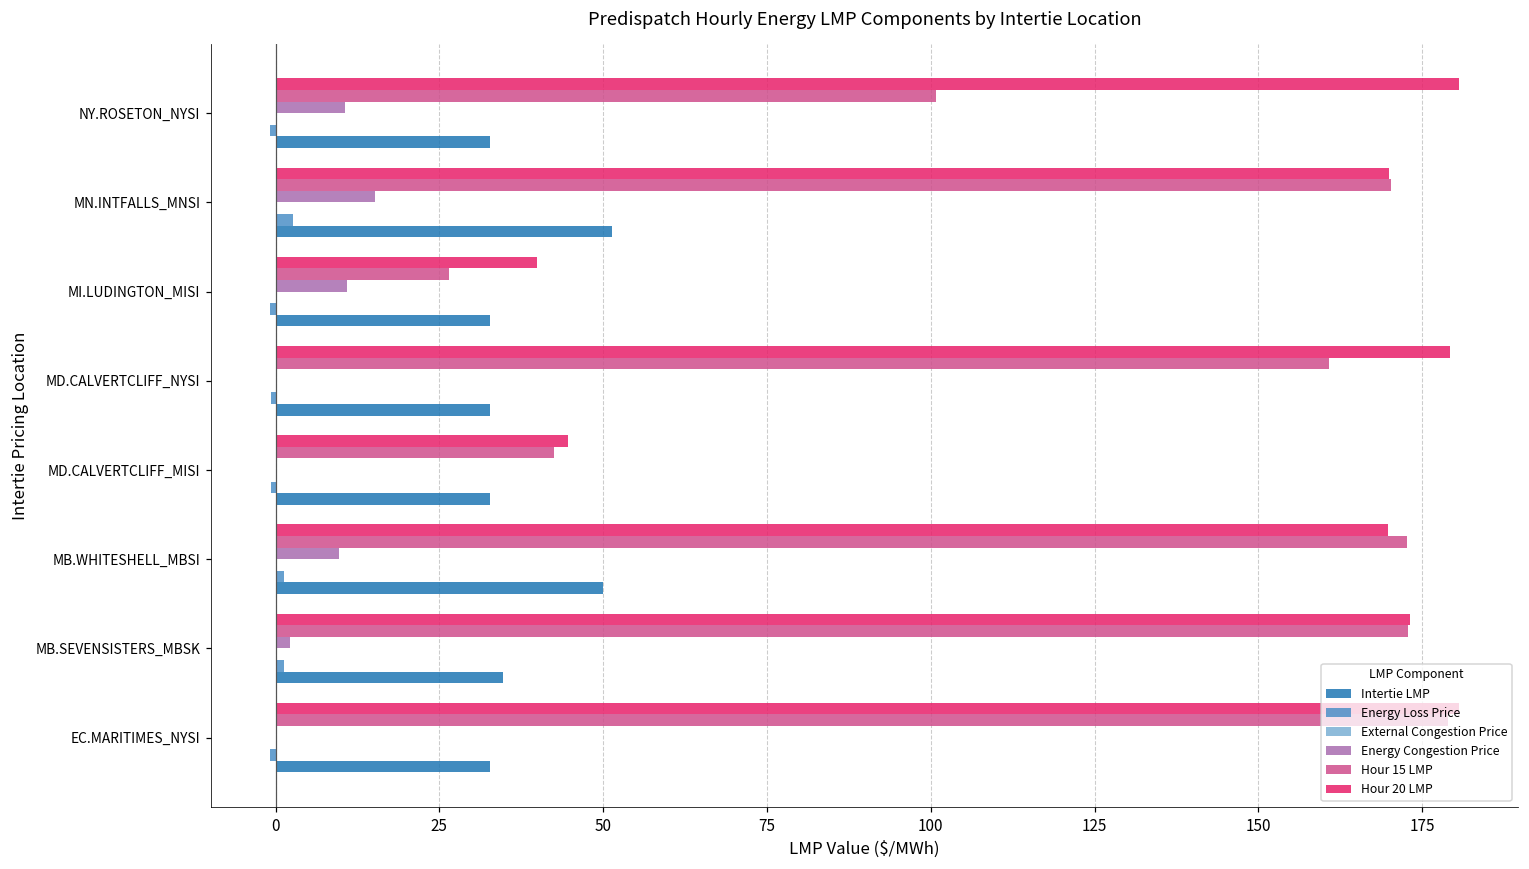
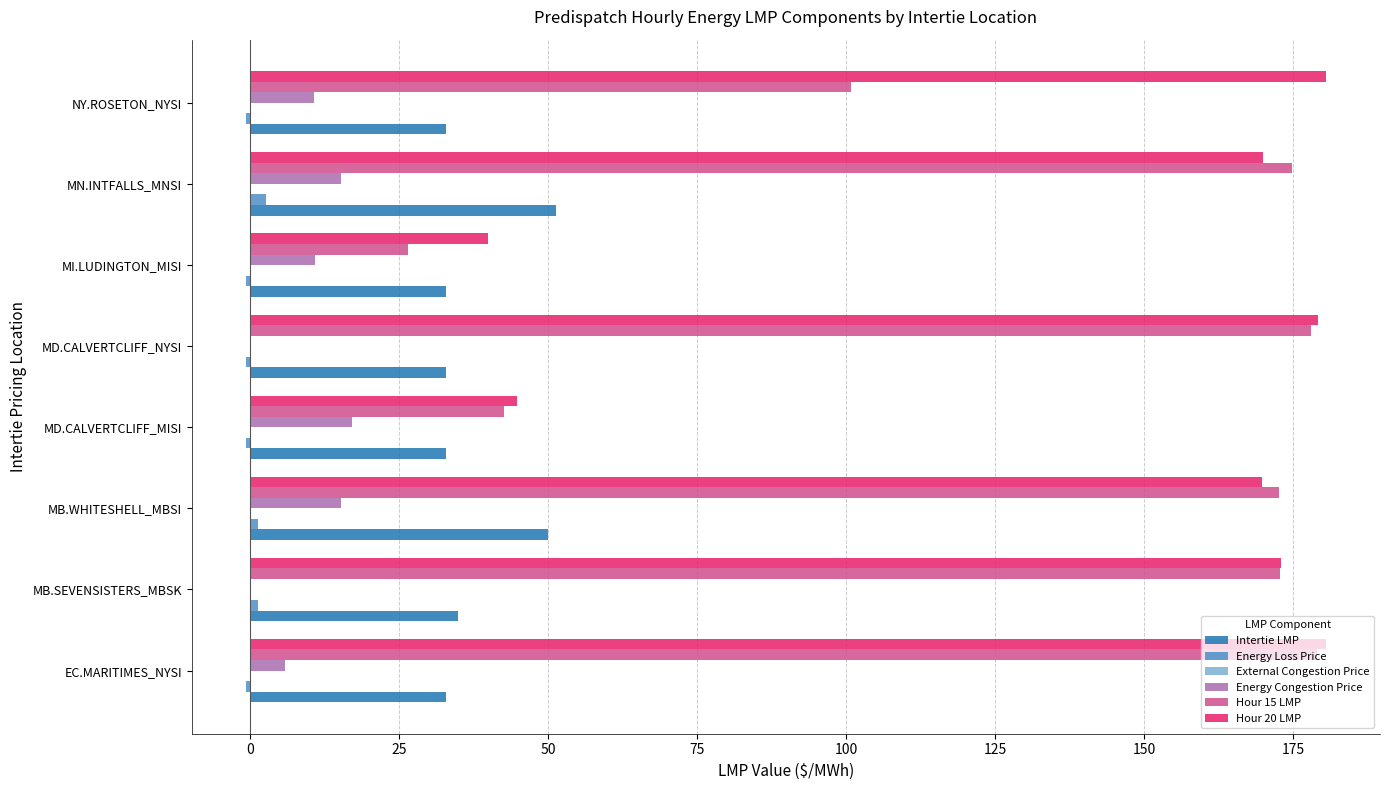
Hour 15 LMP, MN.INTFALLS_MNSI: 170 -> 175
Hour 15 LMP, MD.CALVERTCLIFF_NYSI: 161 -> 178
Energy Congestion Price, MD.CALVERTCLIFF_MISI: 0 -> 17
Energy Congestion Price, MB.WHITESHELL_MBSI: 10 -> 15
Energy Congestion Price, MB.SEVENSISTERS_MBSK: 2 -> 0
Energy Congestion Price, EC.MARITIMES_NYSI: 0 -> 6
